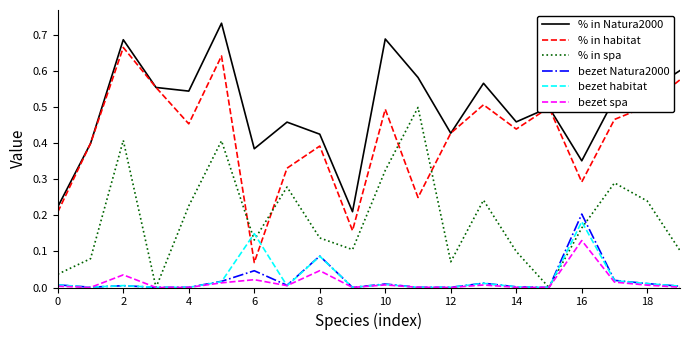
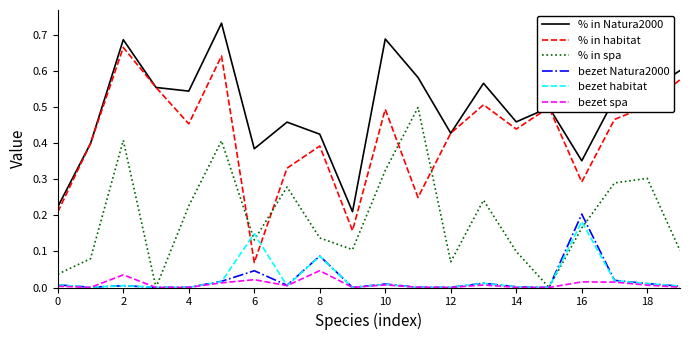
bezet spa, 16: 0.13 -> 0.02
% in spa, 18: 0.24 -> 0.30
